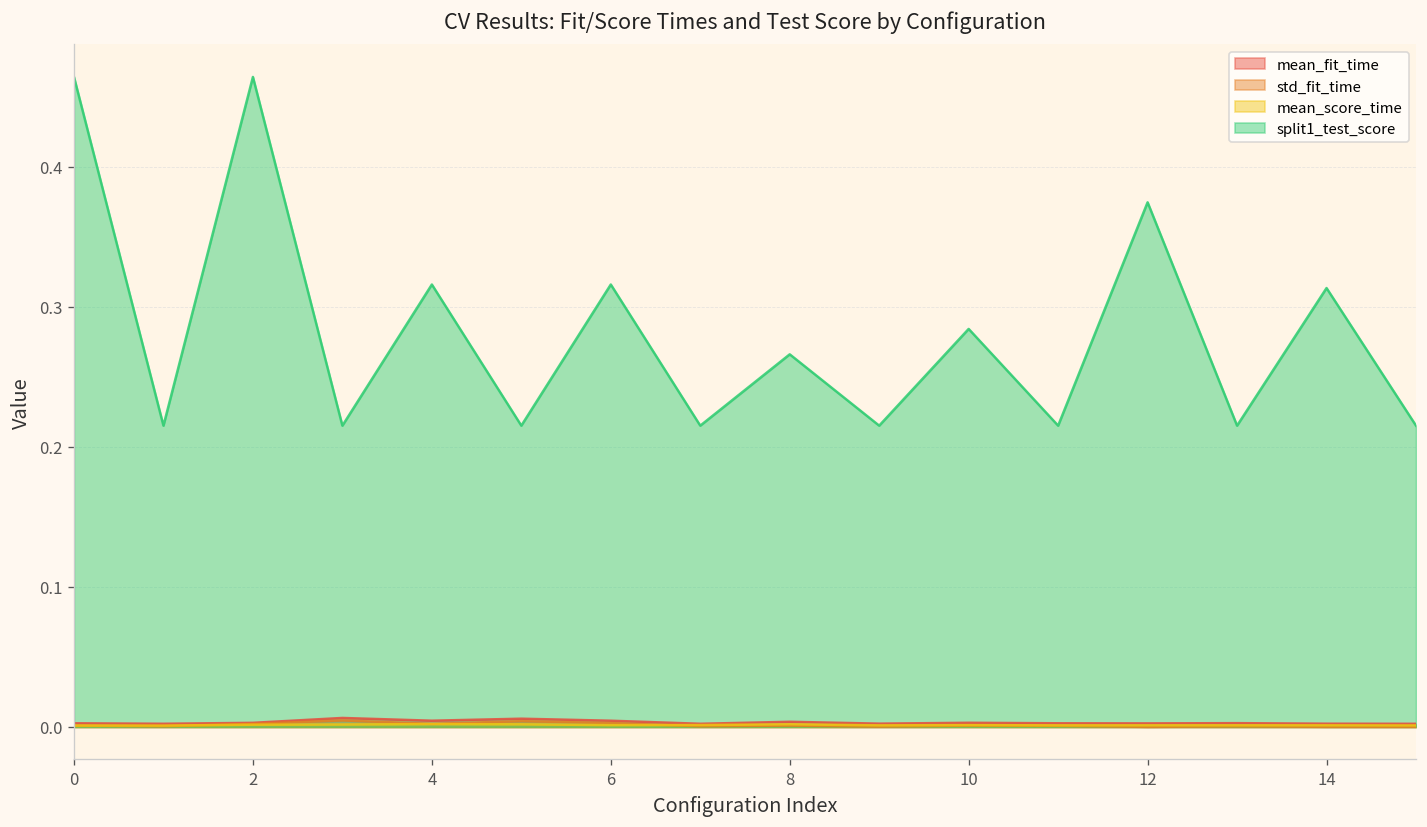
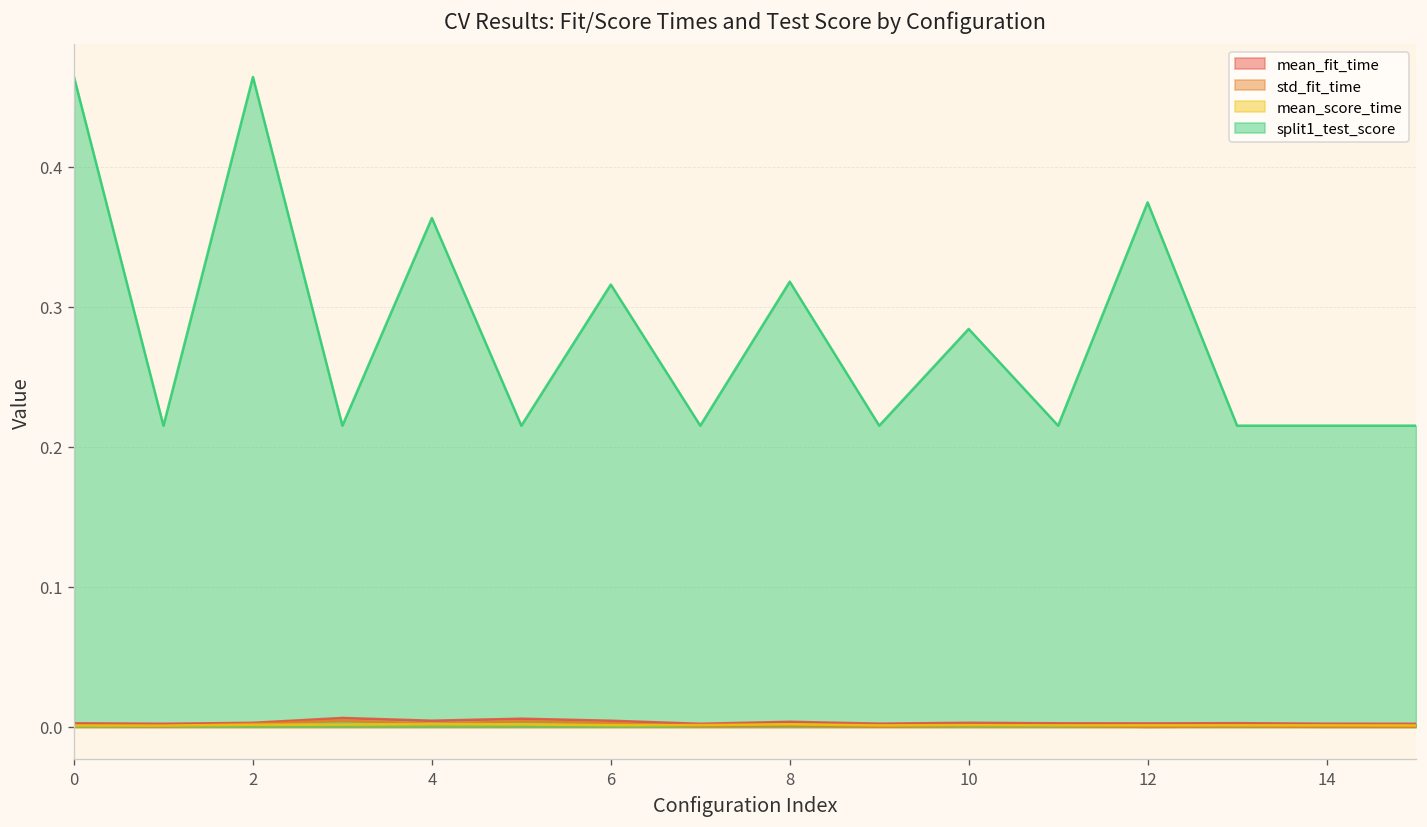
split1_test_score, 4: 0.316 -> 0.363
split1_test_score, 8: 0.266 -> 0.318
split1_test_score, 14: 0.313 -> 0.215
